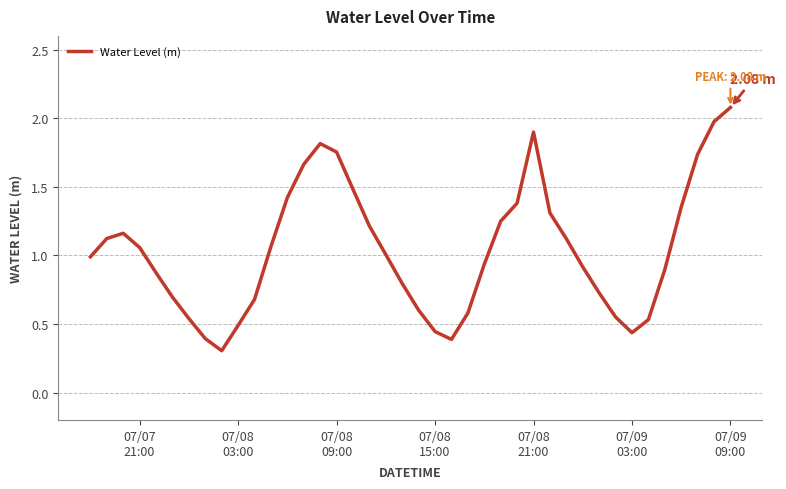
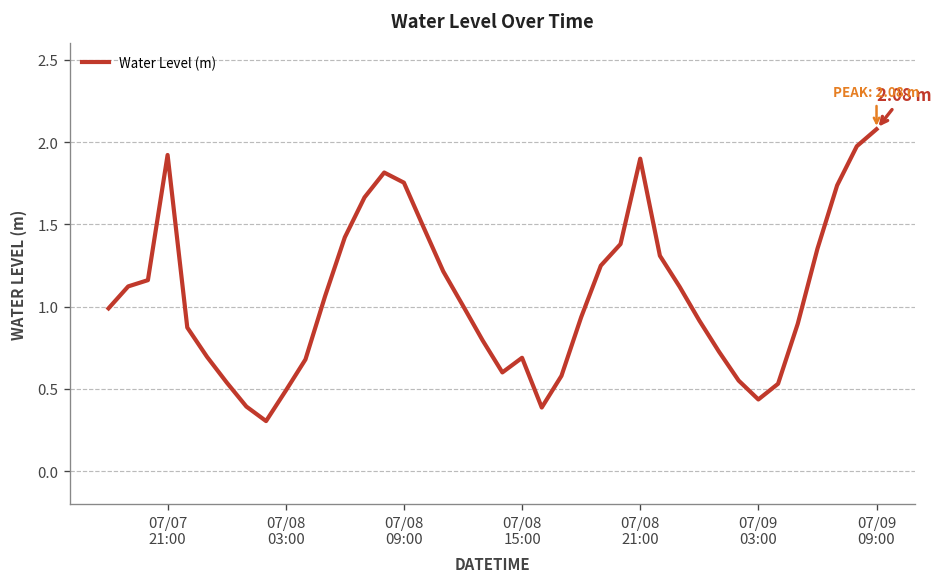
07/07 21:00: 1.06 -> 1.92
07/08 15:00: 0.44 -> 0.69
